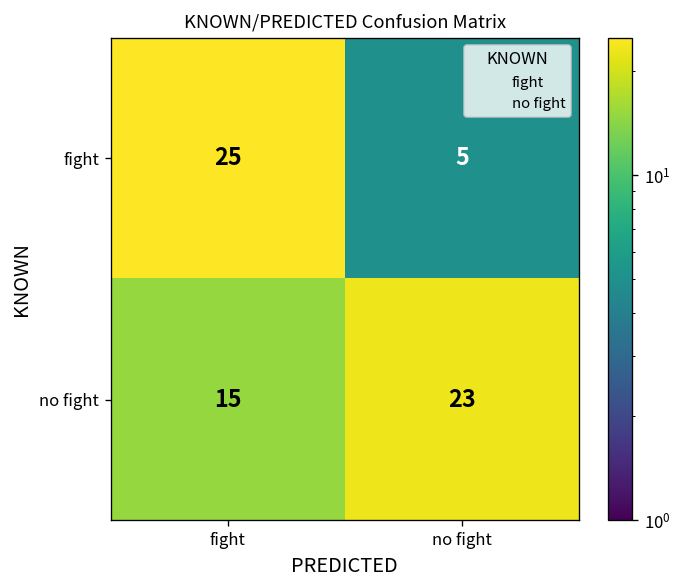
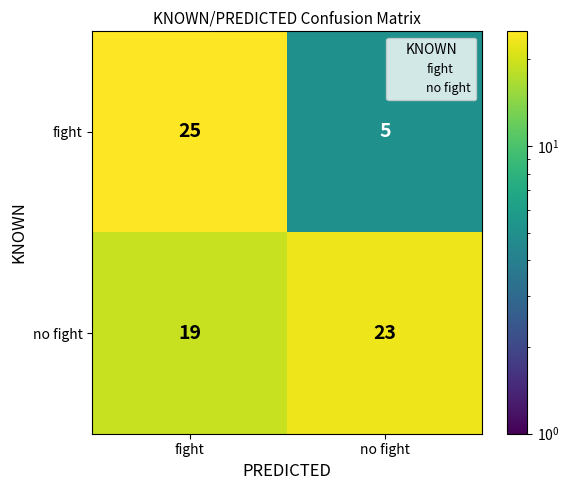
no fight, fight: 15 -> 19
